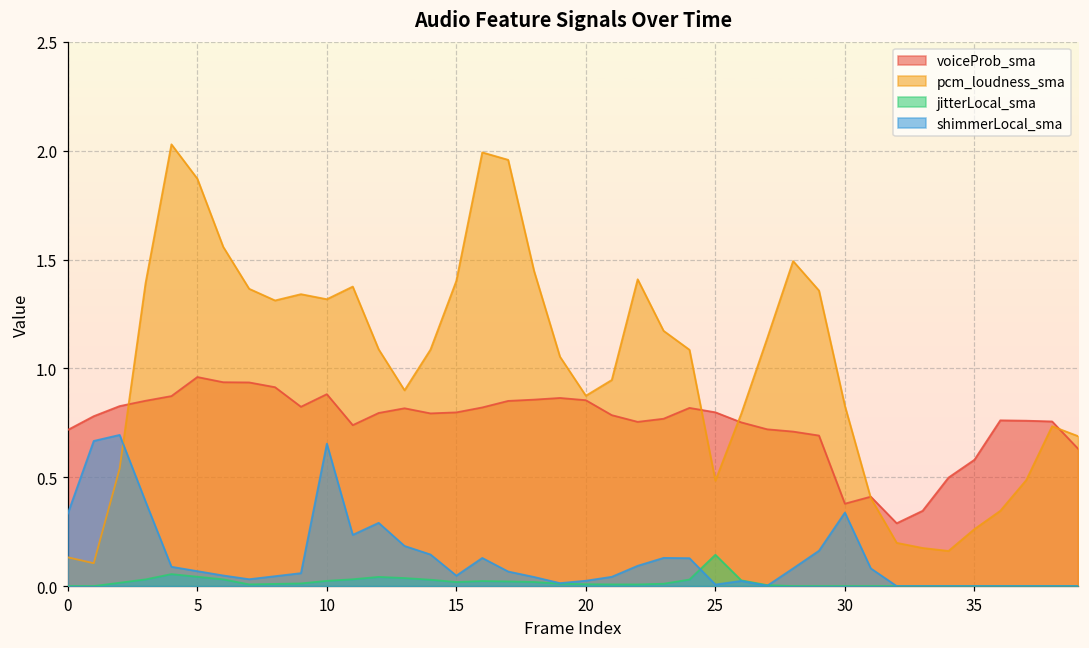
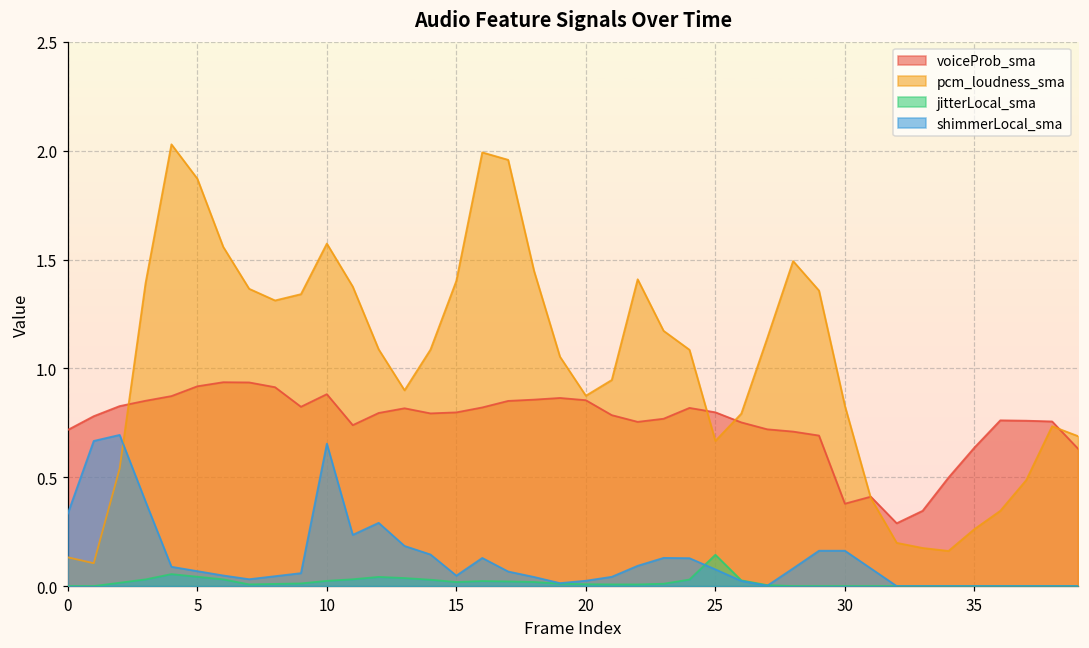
voiceProb_sma, 5: 0.96 -> 0.92
pcm_loudness_sma, 10: 1.32 -> 1.57
pcm_loudness_sma, 25: 0.48 -> 0.67
shimmerLocal_sma, 25: 0.01 -> 0.08
shimmerLocal_sma, 30: 0.34 -> 0.16
voiceProb_sma, 35: 0.58 -> 0.64
